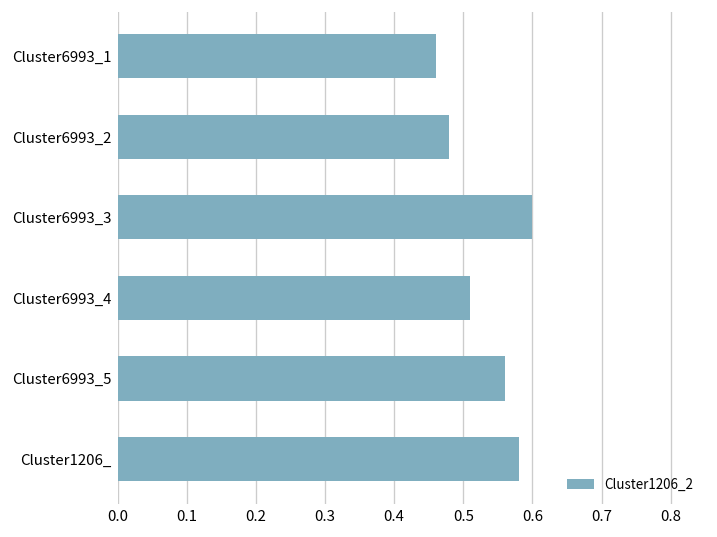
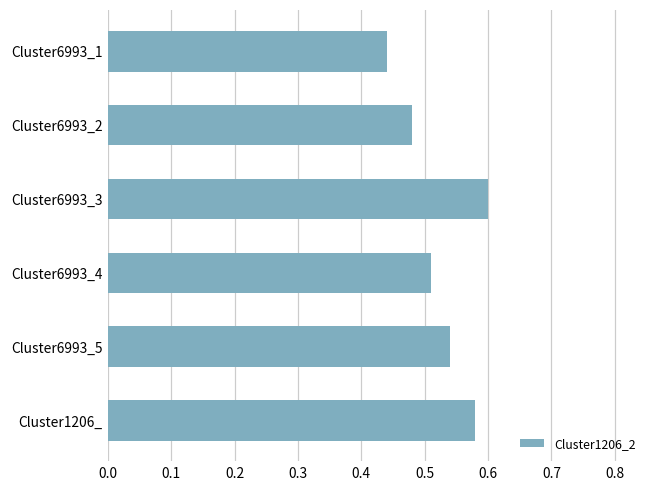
Cluster6993_1: 0.46 -> 0.44
Cluster6993_5: 0.56 -> 0.54
